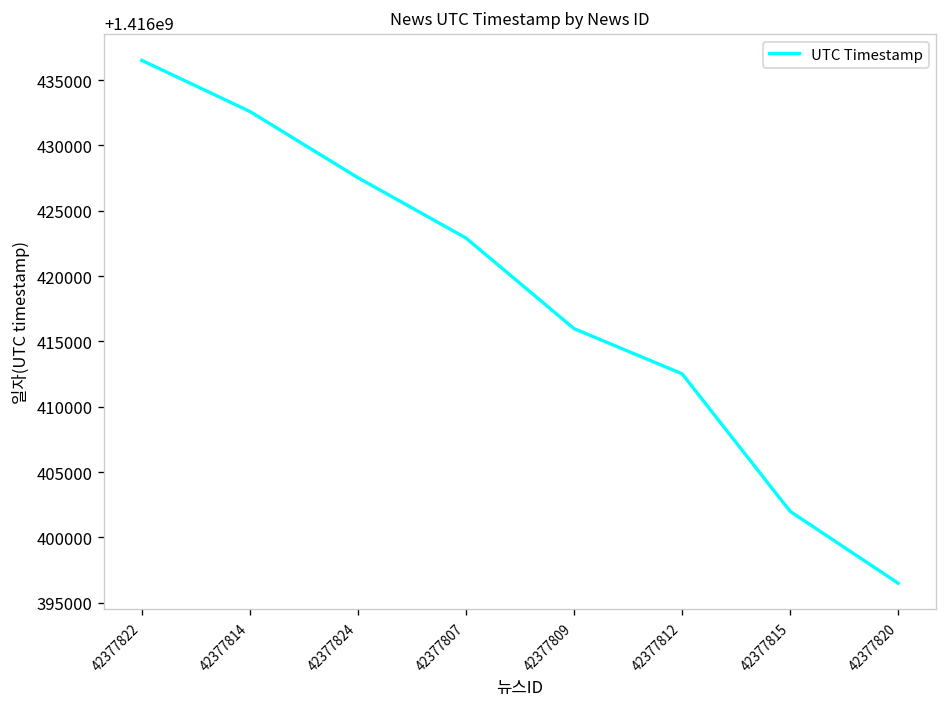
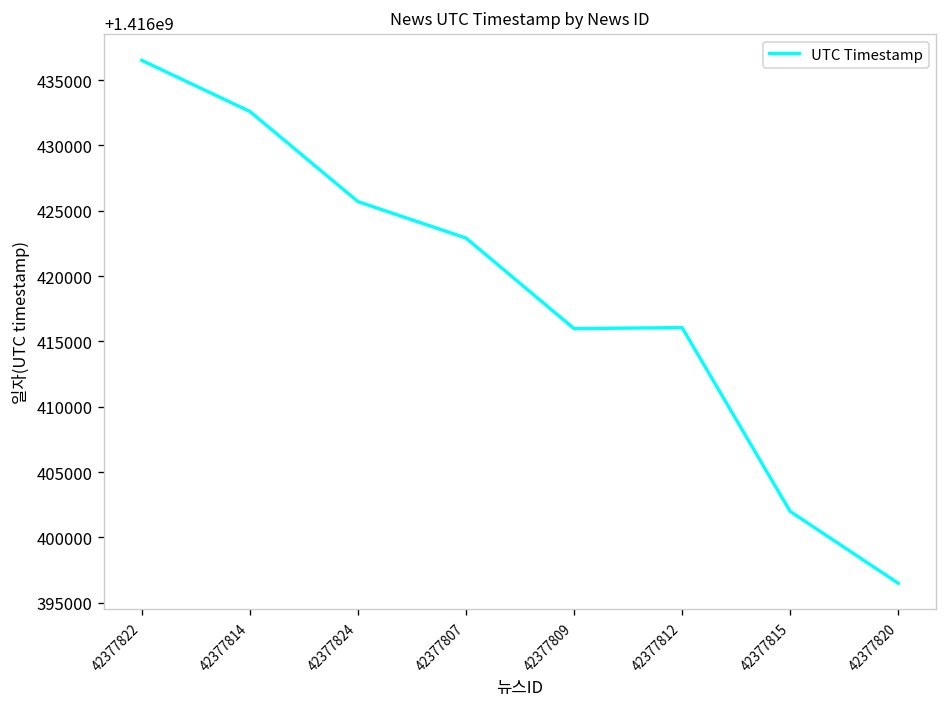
42377824: 1416427500 -> 1416425700
42377812: 1416412500 -> 1416416100
